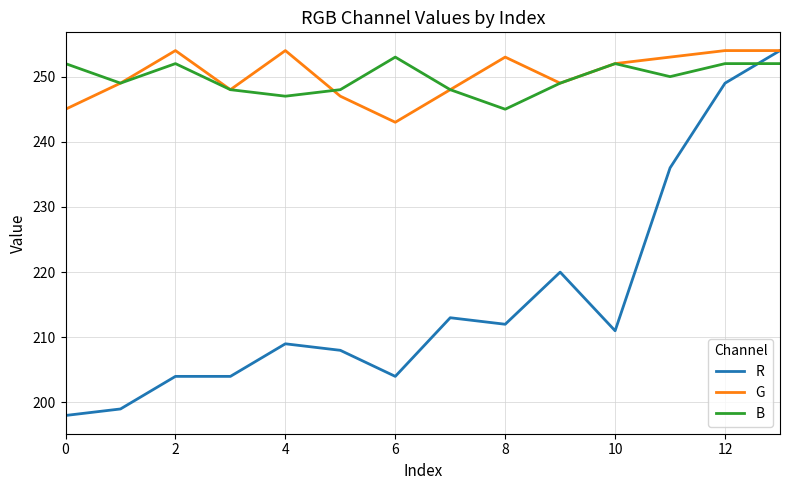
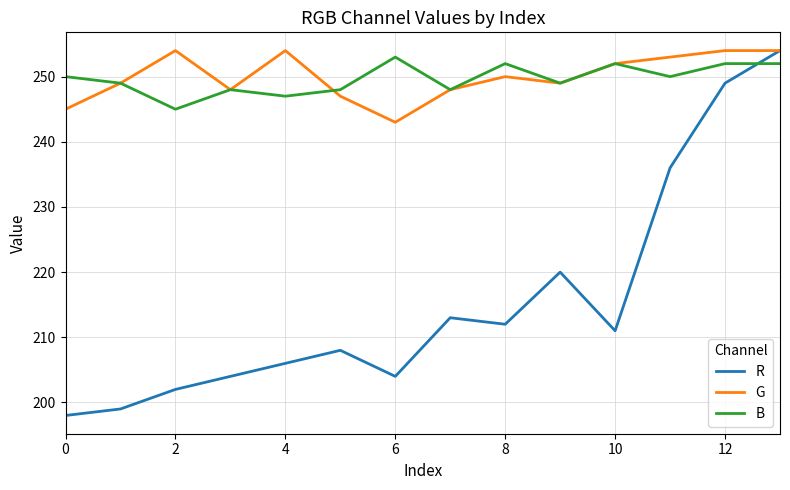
B, 0: 252 -> 250
R, 2: 204 -> 202
B, 2: 252 -> 245
R, 4: 209 -> 206
G, 8: 253 -> 250
B, 8: 245 -> 252
